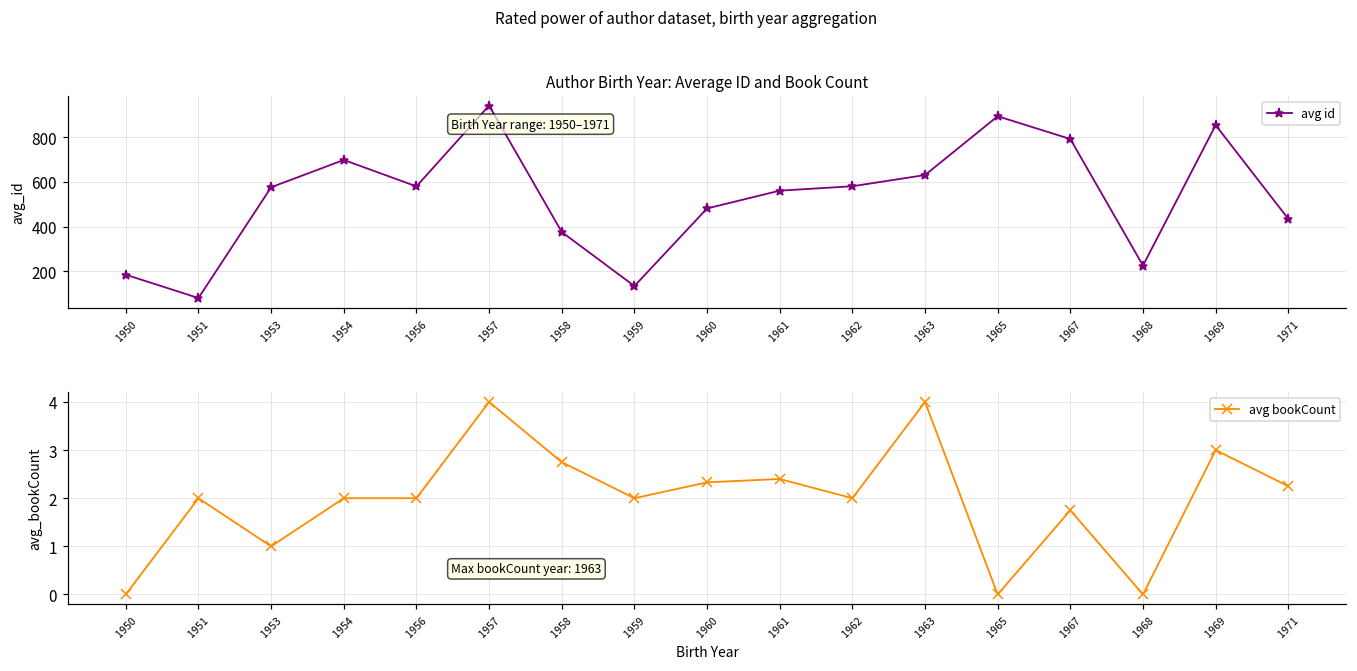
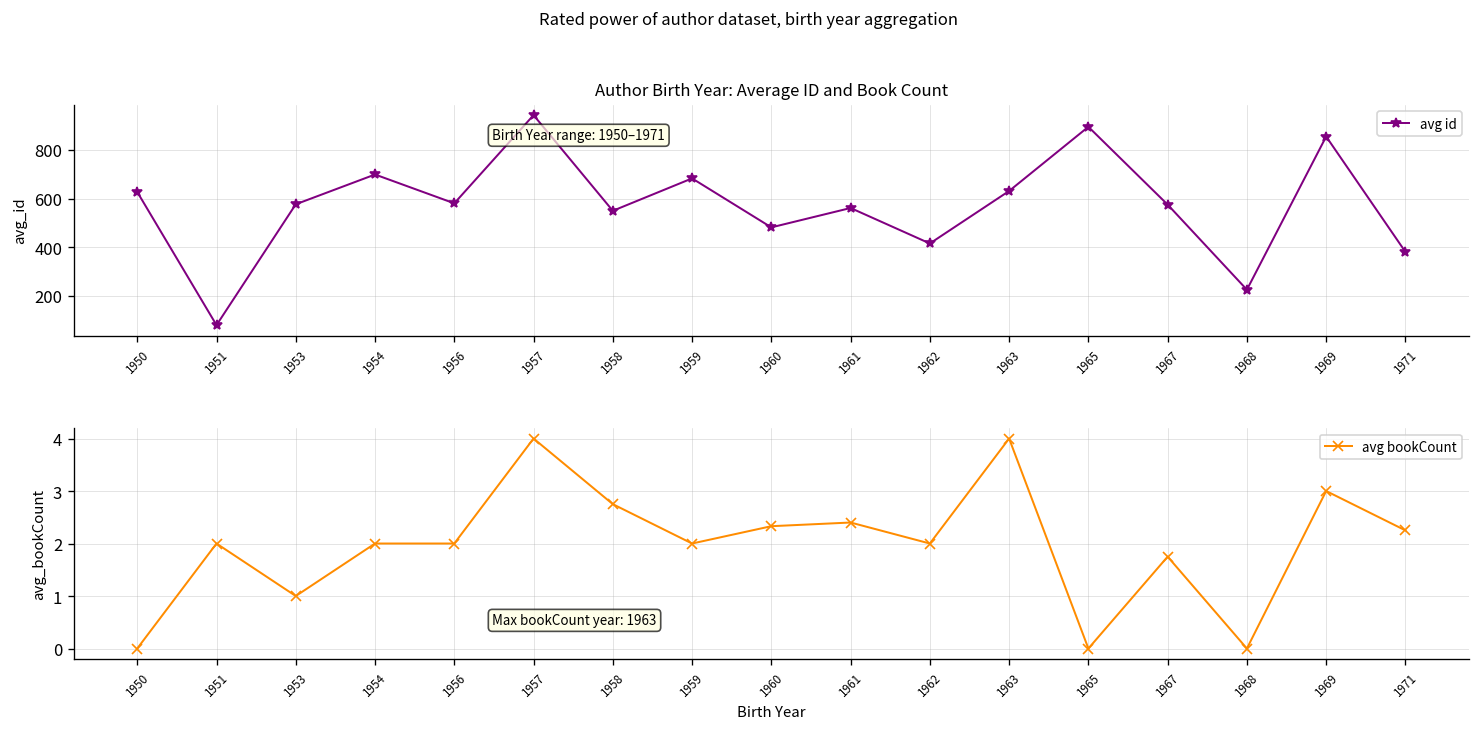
Author Birth Year: Average ID and Book Count, 1950: 180 -> 630
Author Birth Year: Average ID and Book Count, 1958: 380 -> 550
Author Birth Year: Average ID and Book Count, 1959: 130 -> 680
Author Birth Year: Average ID and Book Count, 1962: 580 -> 420
Author Birth Year: Average ID and Book Count, 1967: 790 -> 580
Author Birth Year: Average ID and Book Count, 1971: 430 -> 380
